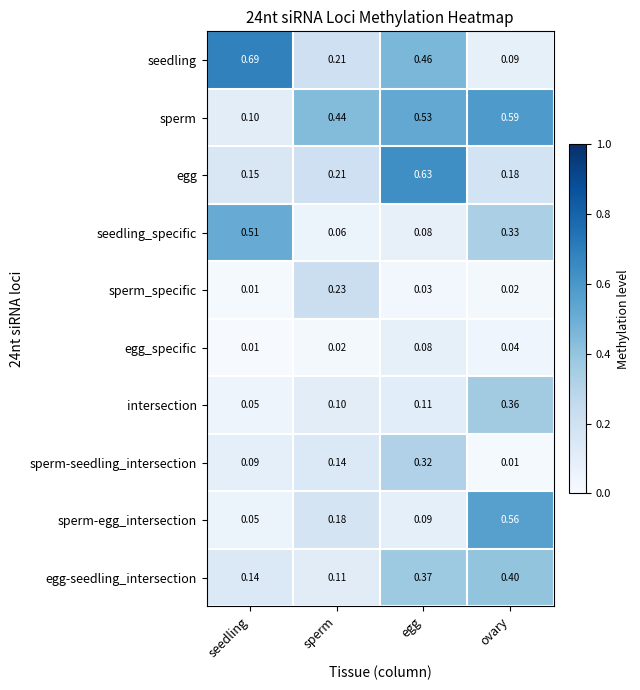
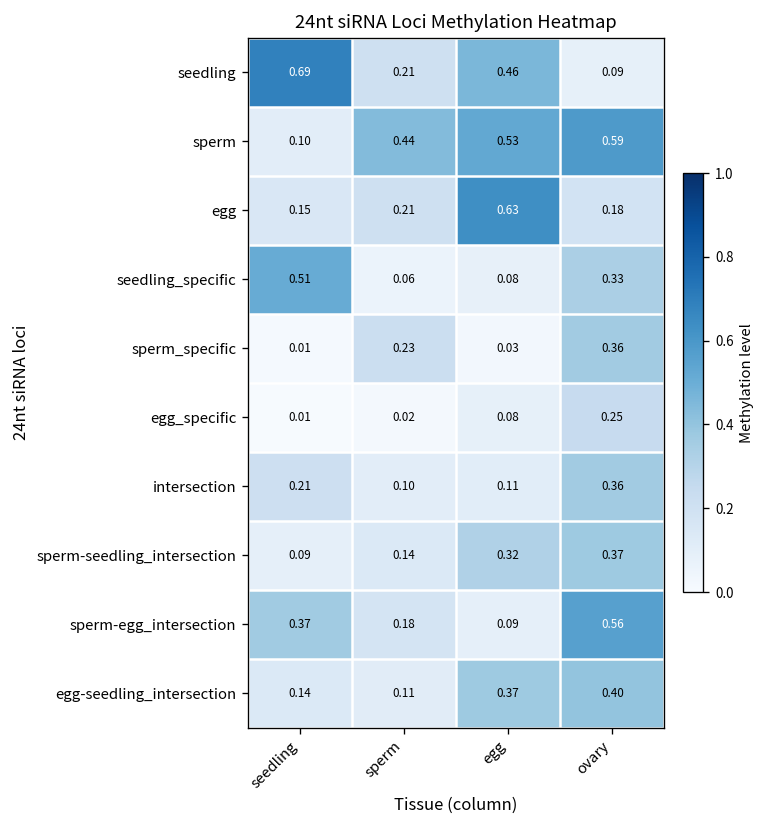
sperm_specific, ovary: 0.02 -> 0.36
egg_specific, ovary: 0.04 -> 0.25
intersection, seedling: 0.05 -> 0.21
sperm-seedling_intersection, ovary: 0.01 -> 0.37
sperm-egg_intersection, seedling: 0.05 -> 0.37
